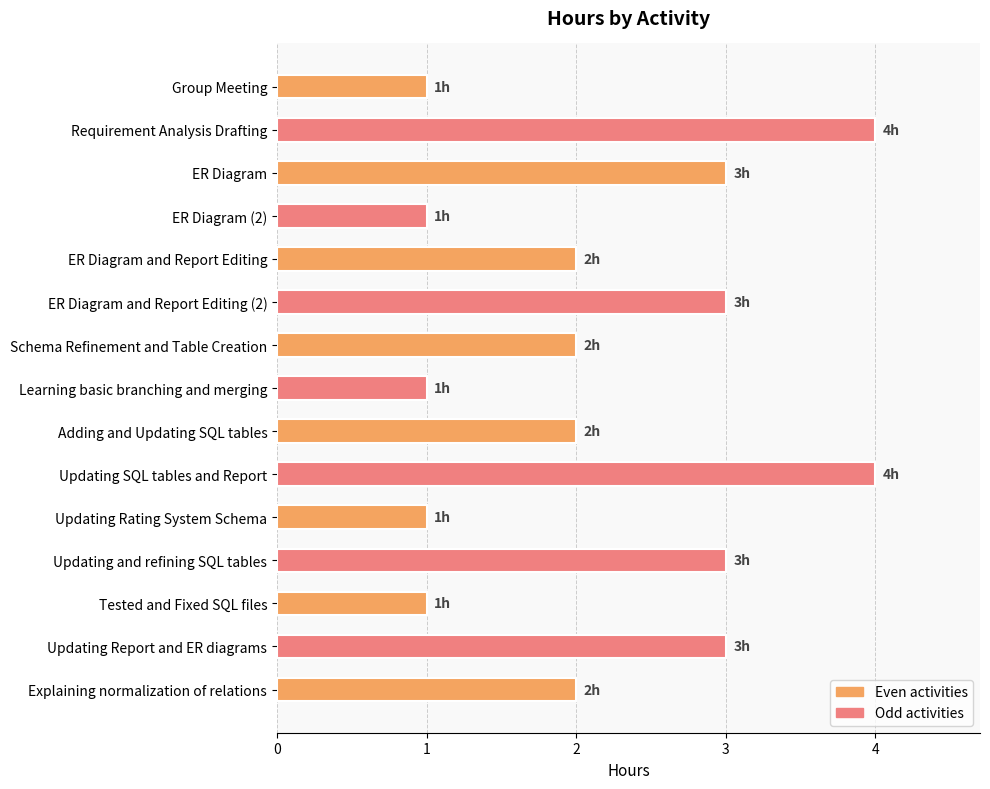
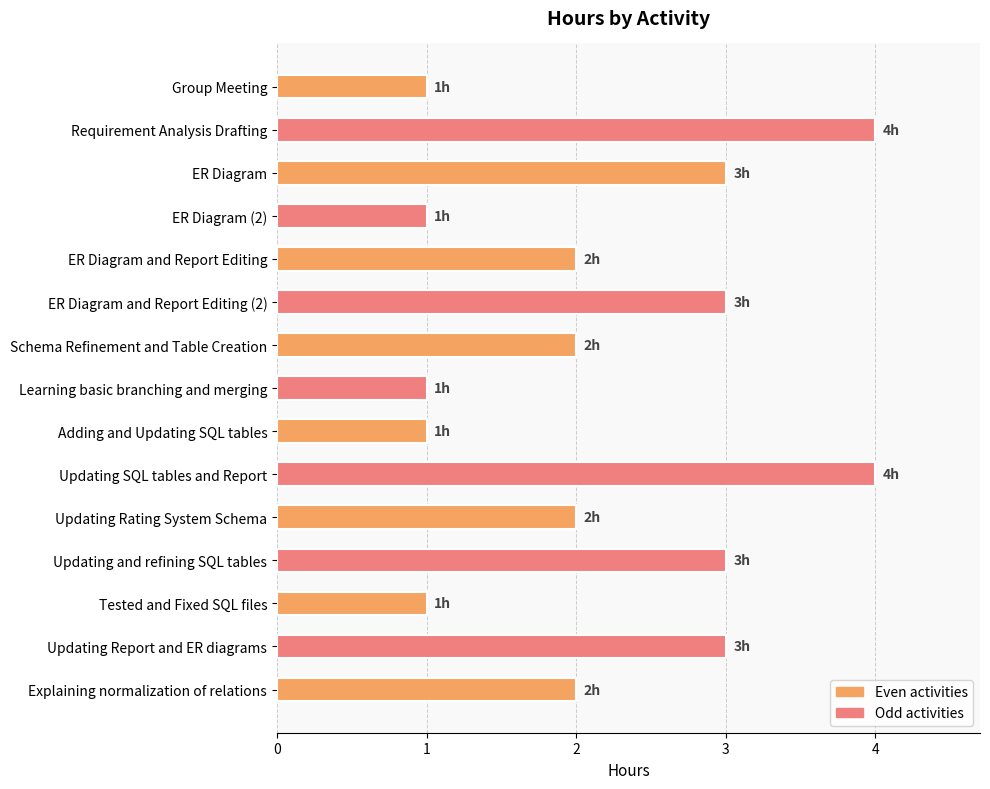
Adding and Updating SQL tables: 2h -> 1h
Updating Rating System Schema: 1h -> 2h
